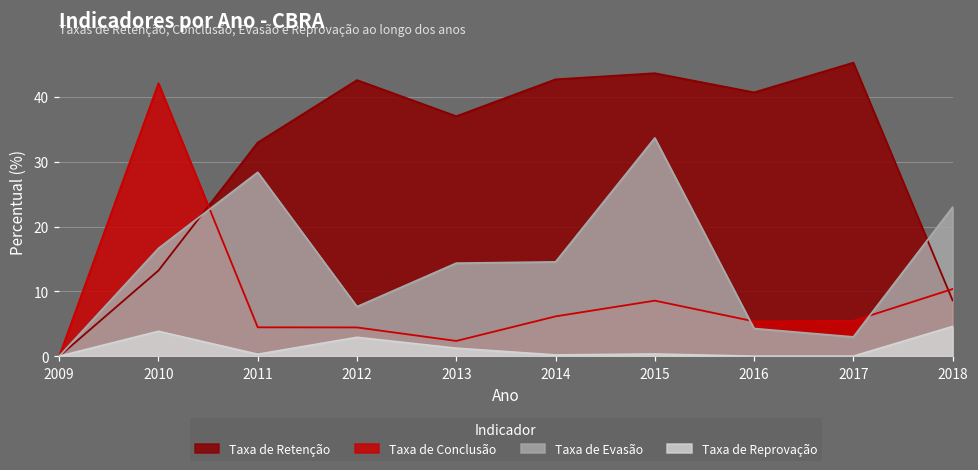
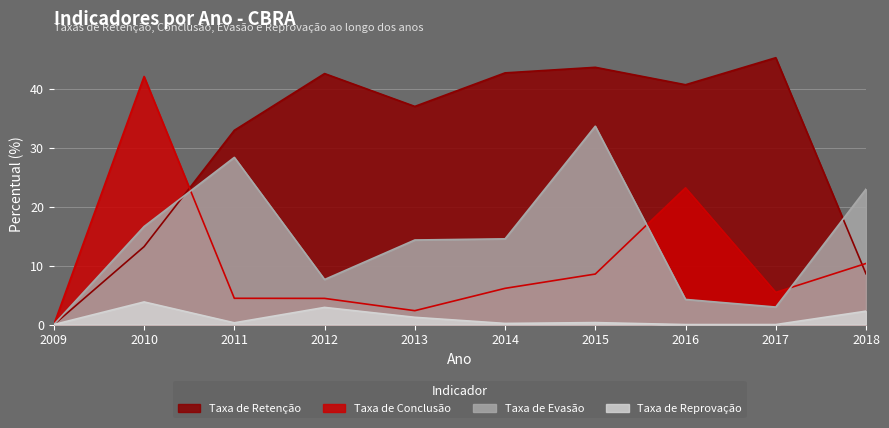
Taxa de Conclusão, 2016: 5 -> 23
Taxa de Reprovação, 2018: 5 -> 2
